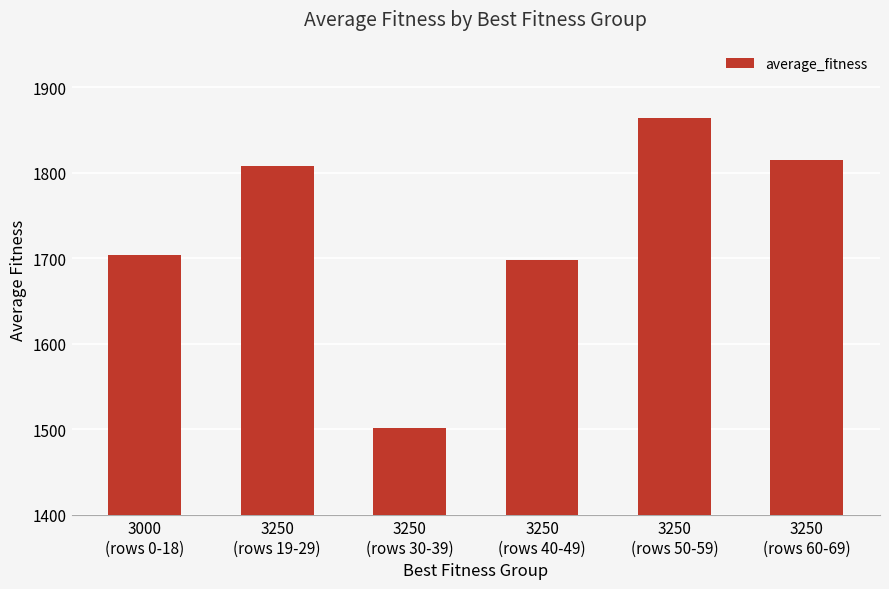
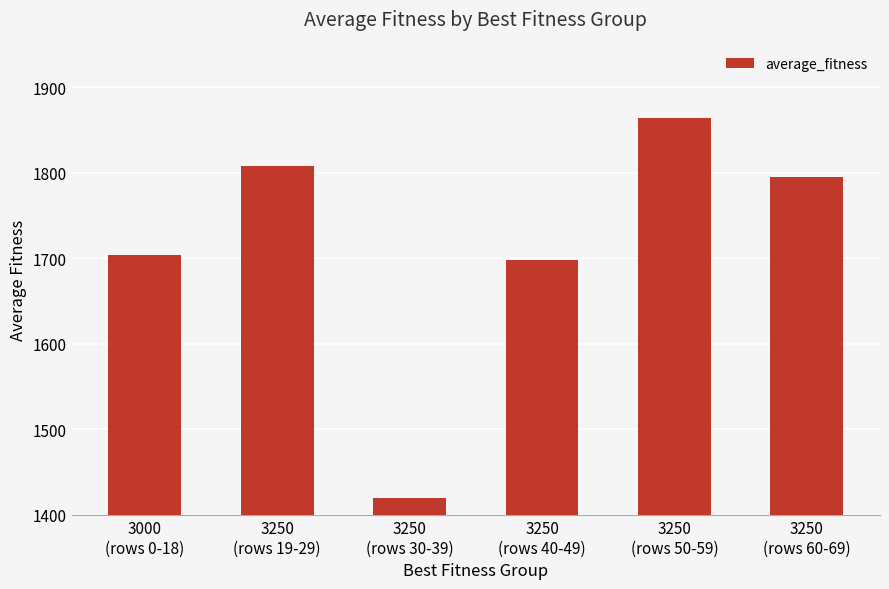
3250 (rows 30-39): 1500 -> 1420
3250 (rows 60-69): 1820 -> 1790
